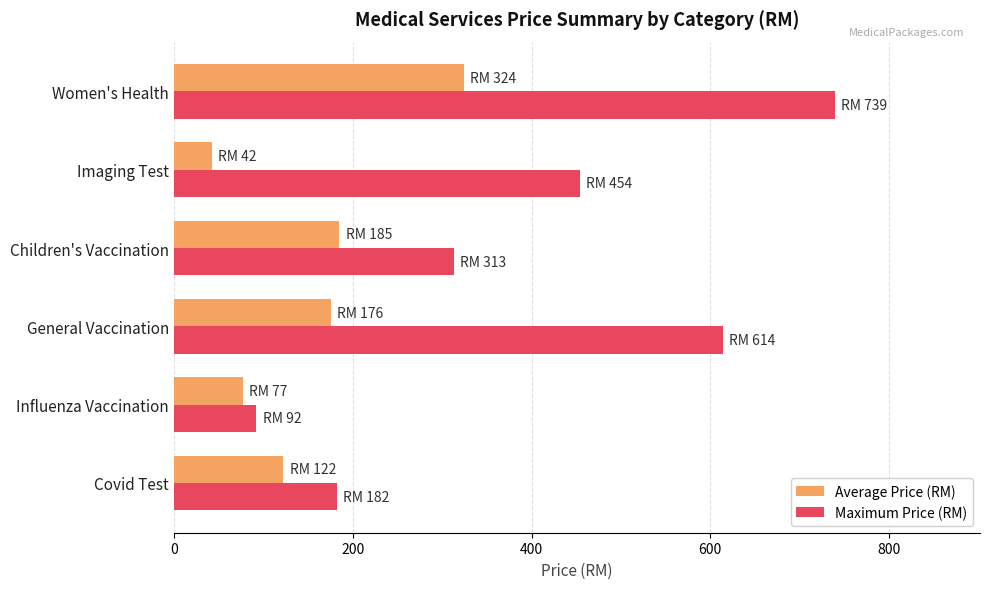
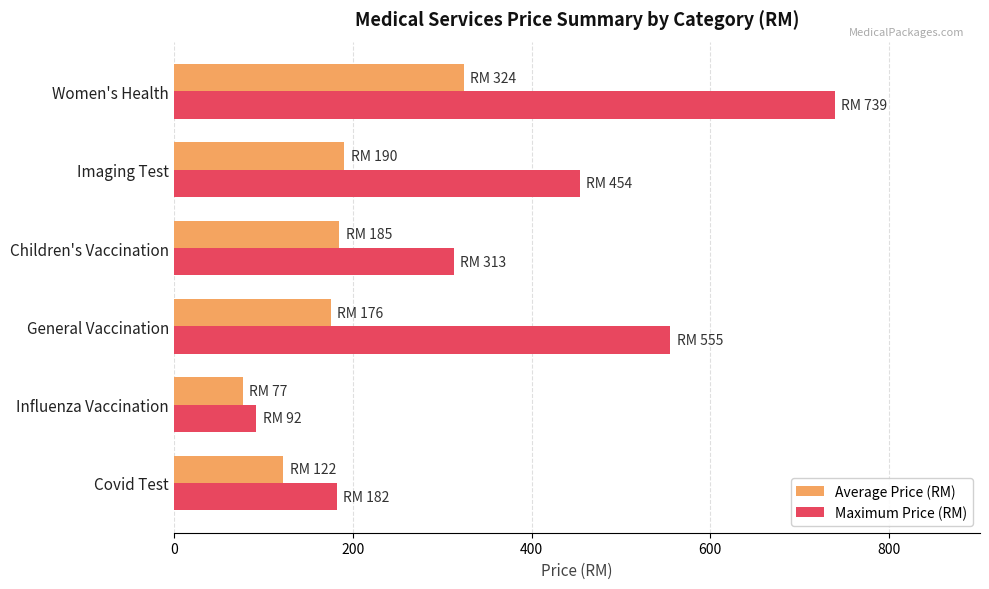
Average Price (RM), Imaging Test: 42 -> 190
Maximum Price (RM), General Vaccination: 614 -> 555
